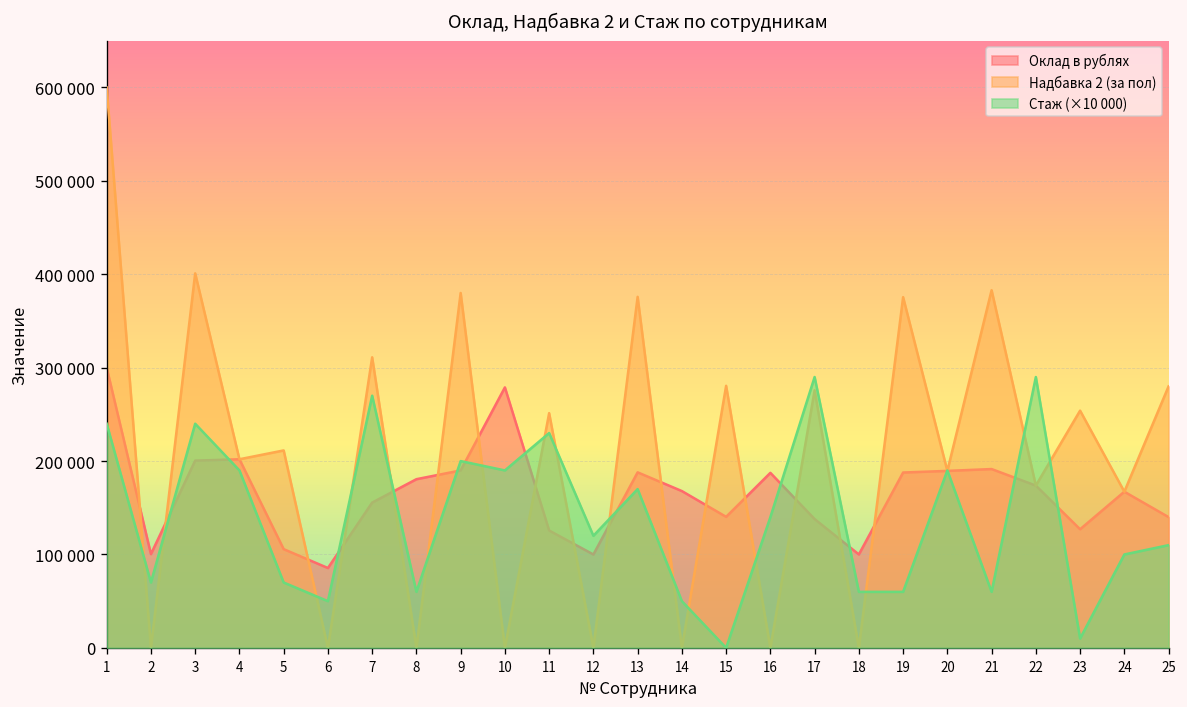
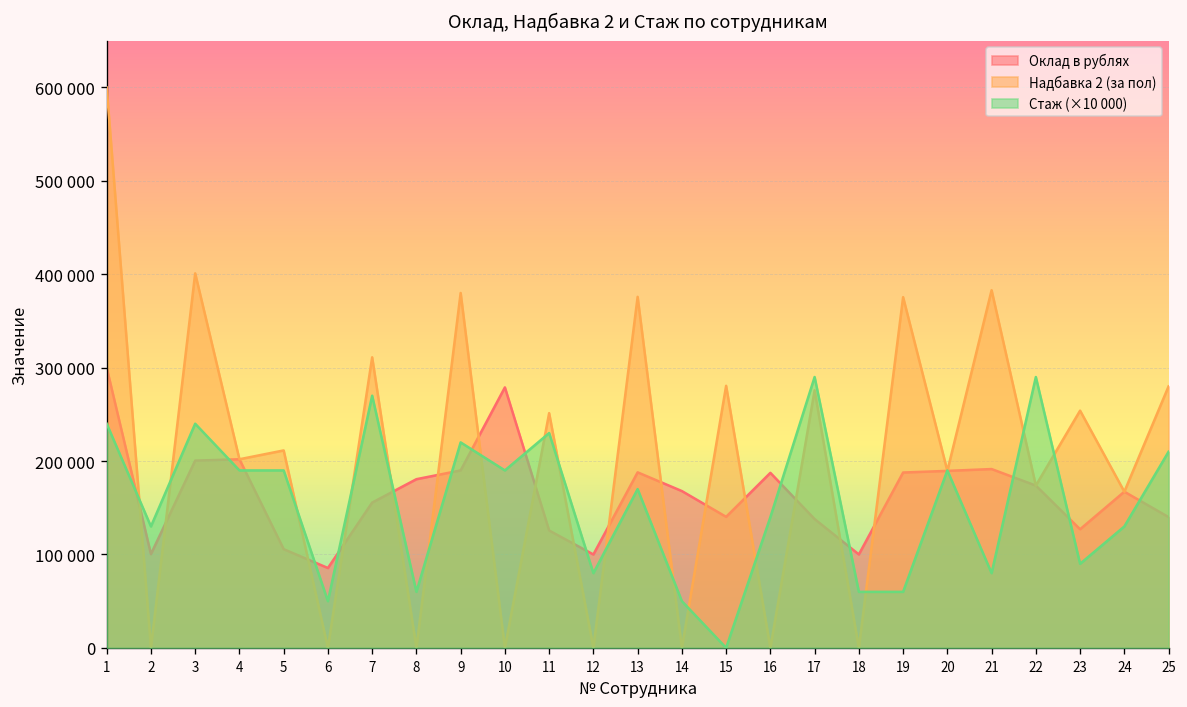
Стаж (×10 000), 2: 70000 -> 130000
Стаж (×10 000), 5: 70000 -> 190000
Стаж (×10 000), 9: 200000 -> 220000
Стаж (×10 000), 12: 120000 -> 80000
Стаж (×10 000), 21: 60000 -> 80000
Стаж (×10 000), 23: 10000 -> 90000
Стаж (×10 000), 24: 100000 -> 130000
Стаж (×10 000), 25: 110000 -> 210000
